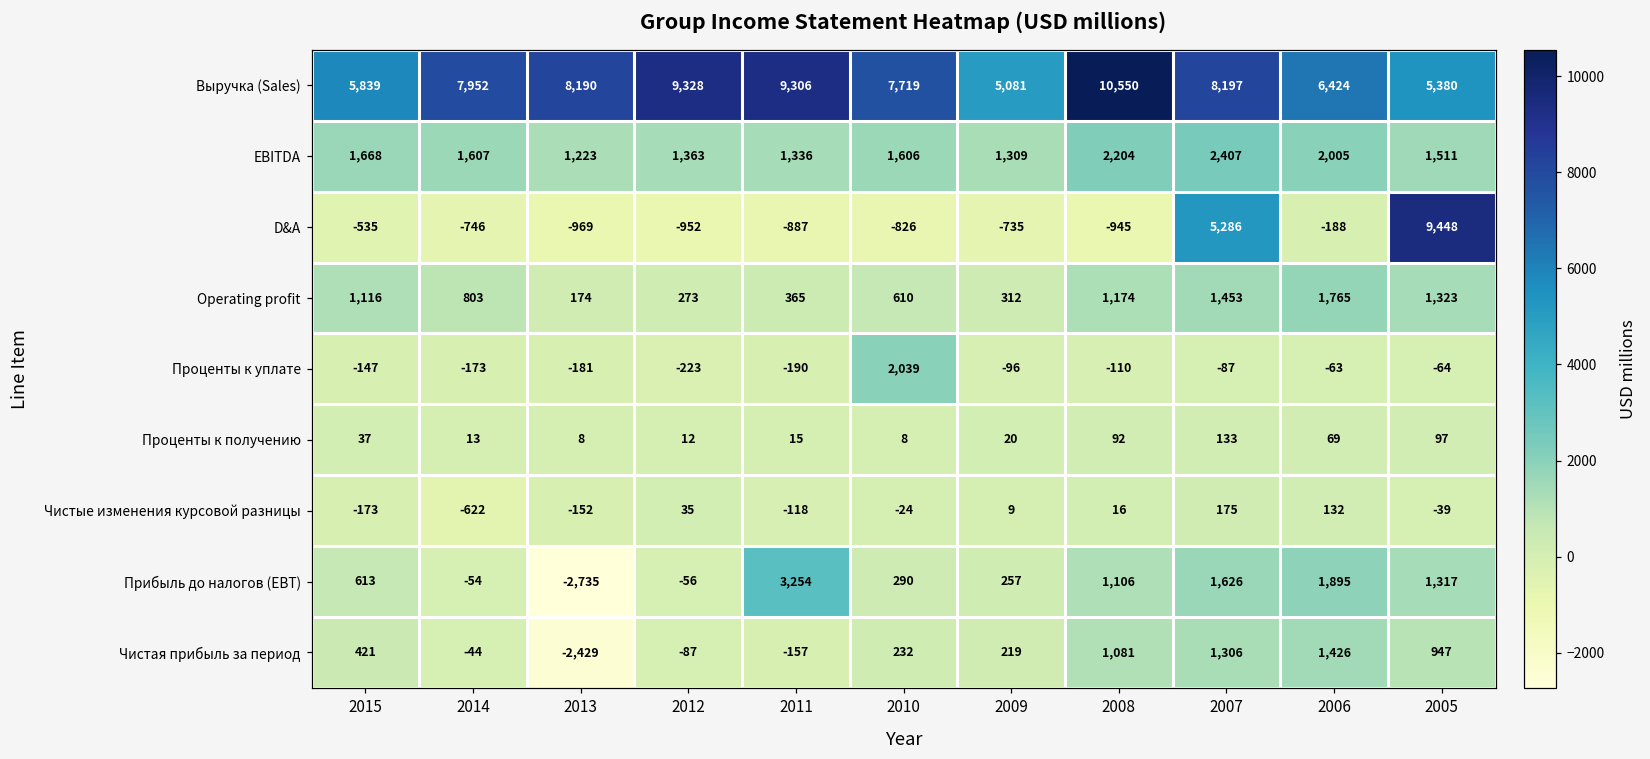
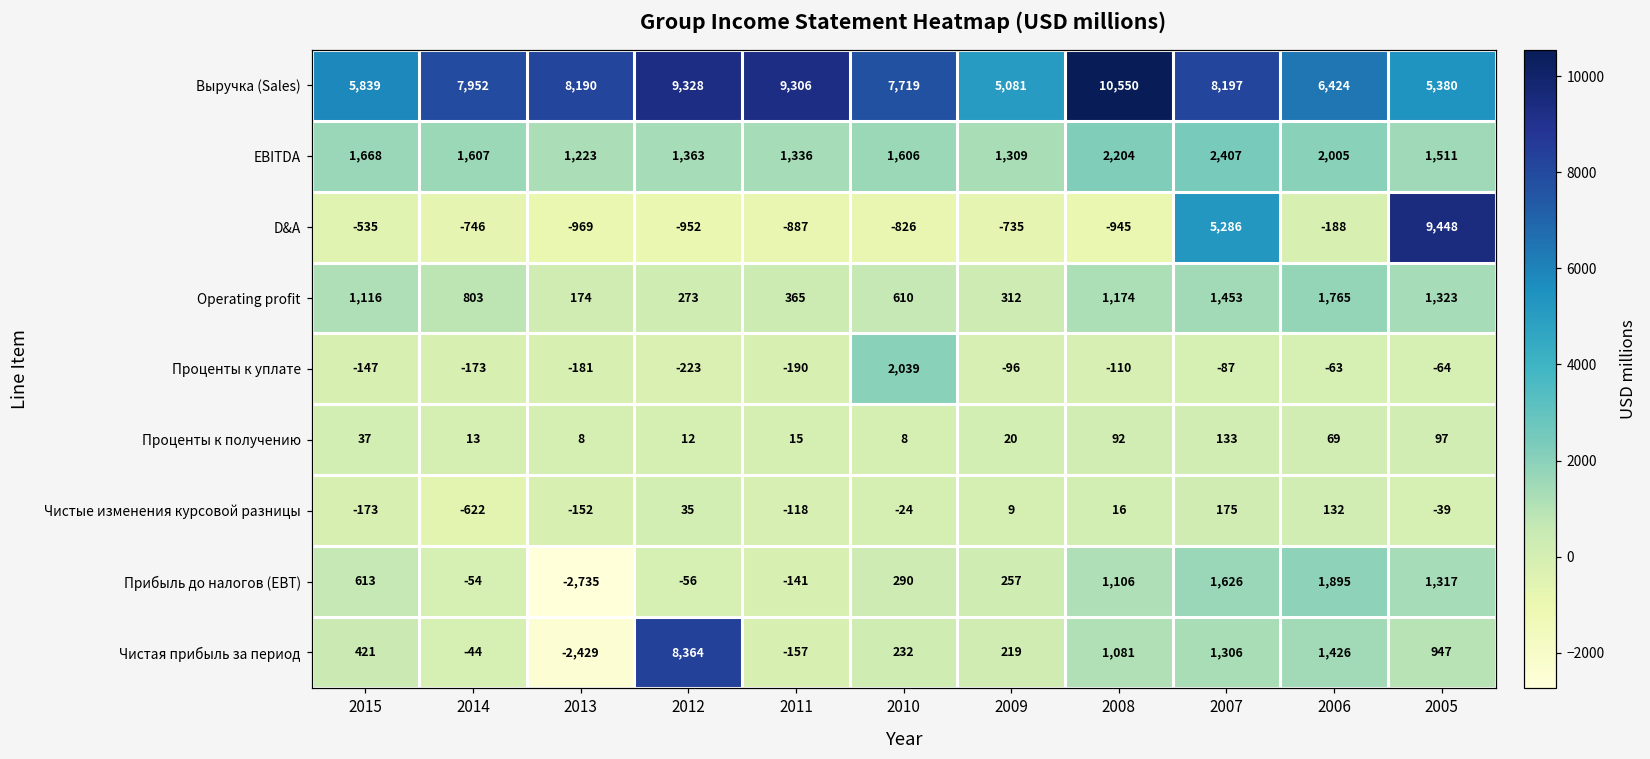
Прибыль до налогов (EBT), 2011: 3,254 -> -141
Чистая прибыль за период, 2012: -87 -> 8,364
